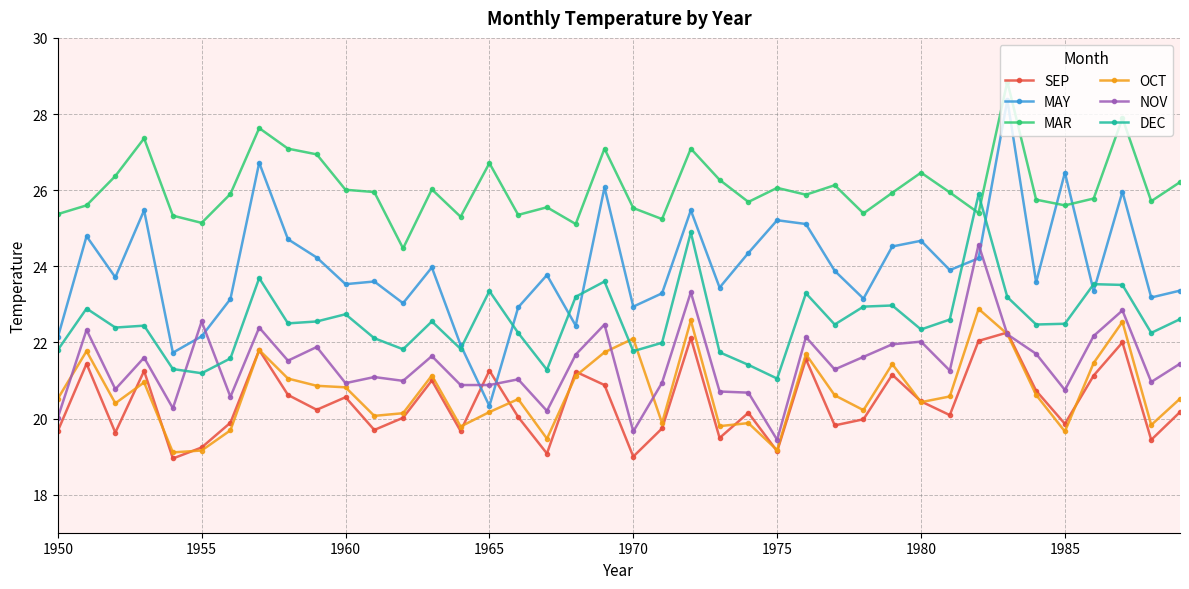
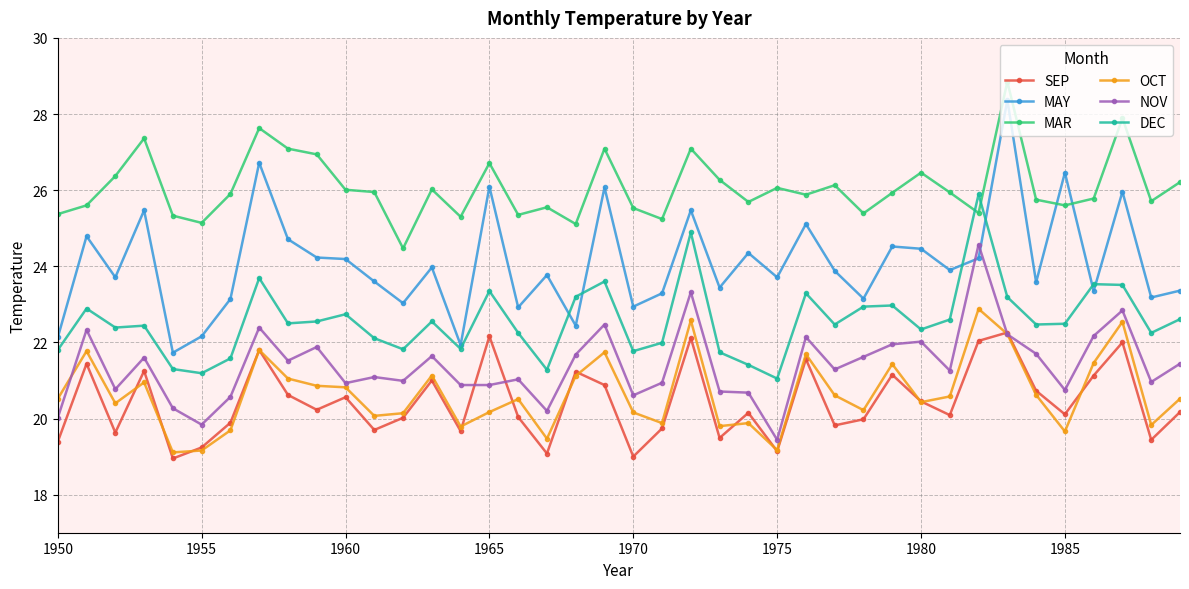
SEP, 1950: 19.7 -> 19.4
NOV, 1955: 22.6 -> 19.8
MAY, 1960: 23.5 -> 24.2
SEP, 1965: 21.3 -> 22.2
MAY, 1965: 20.3 -> 26.1
OCT, 1970: 22.1 -> 20.2
NOV, 1970: 19.7 -> 20.6
MAY, 1975: 25.2 -> 23.7
MAY, 1980: 24.7 -> 24.5
SEP, 1985: 19.9 -> 20.1
